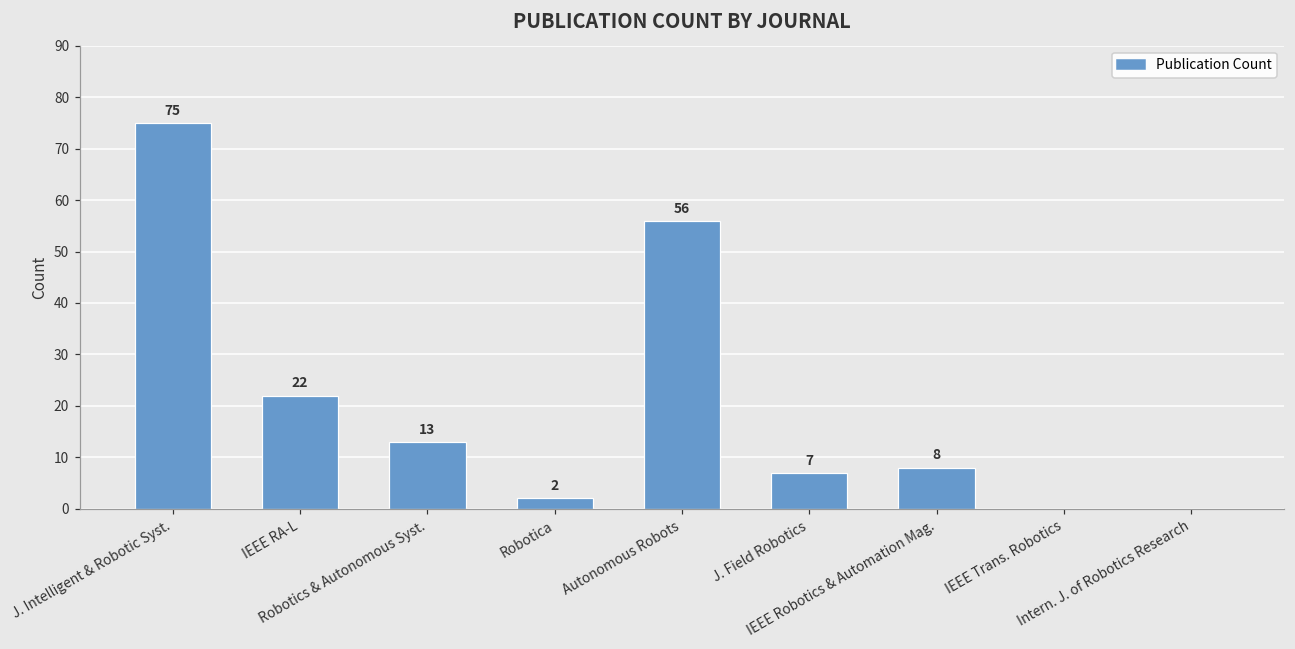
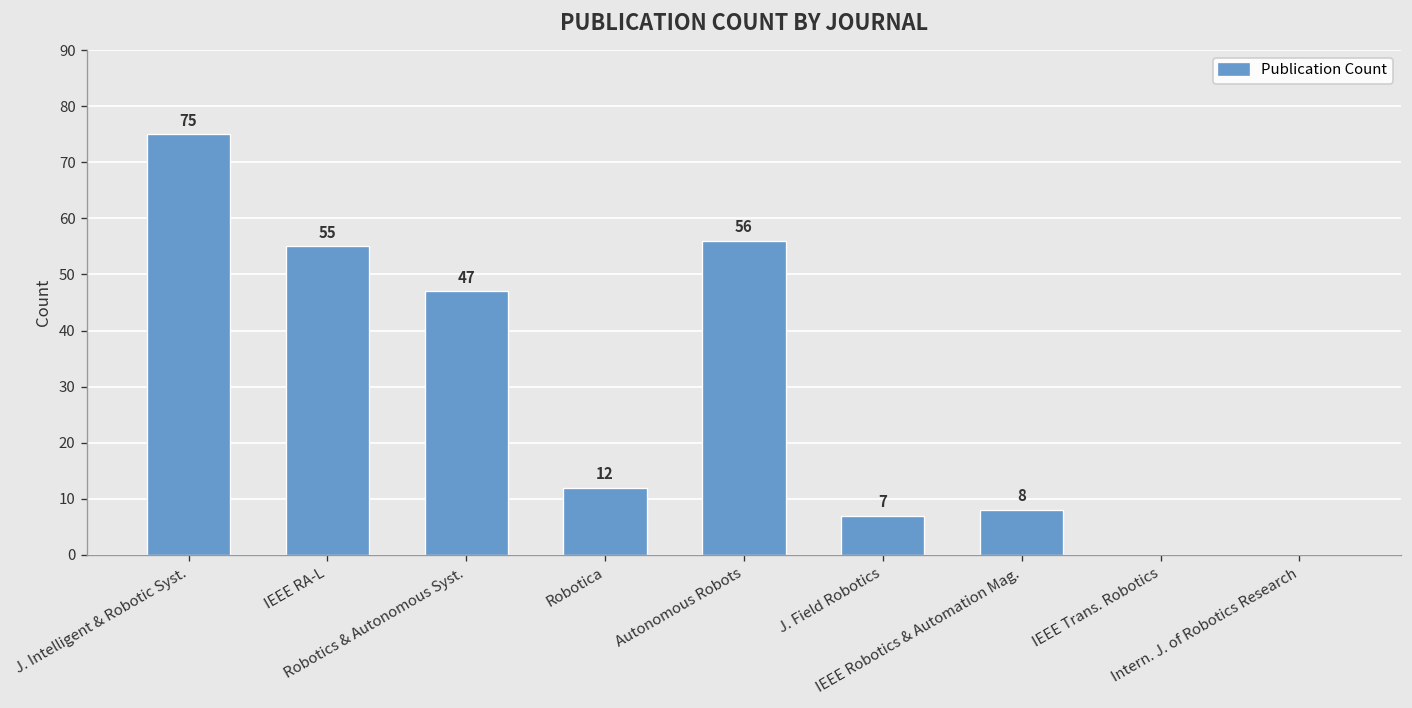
IEEE RA-L: 22 -> 55
Robotics & Autonomous Syst.: 13 -> 47
Robotica: 2 -> 12
